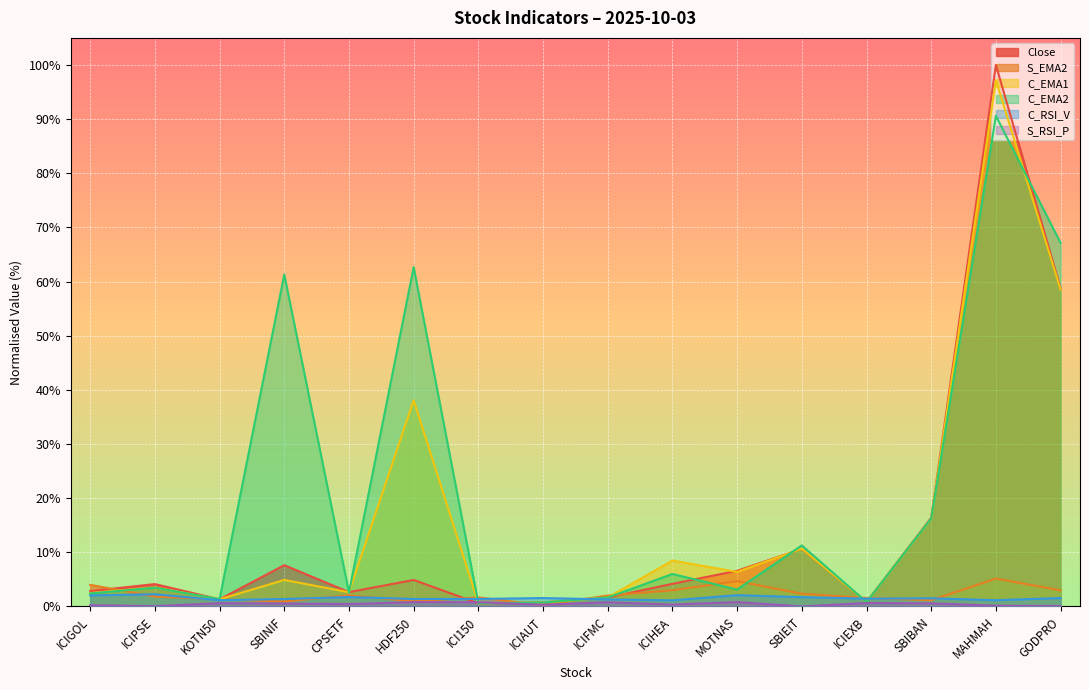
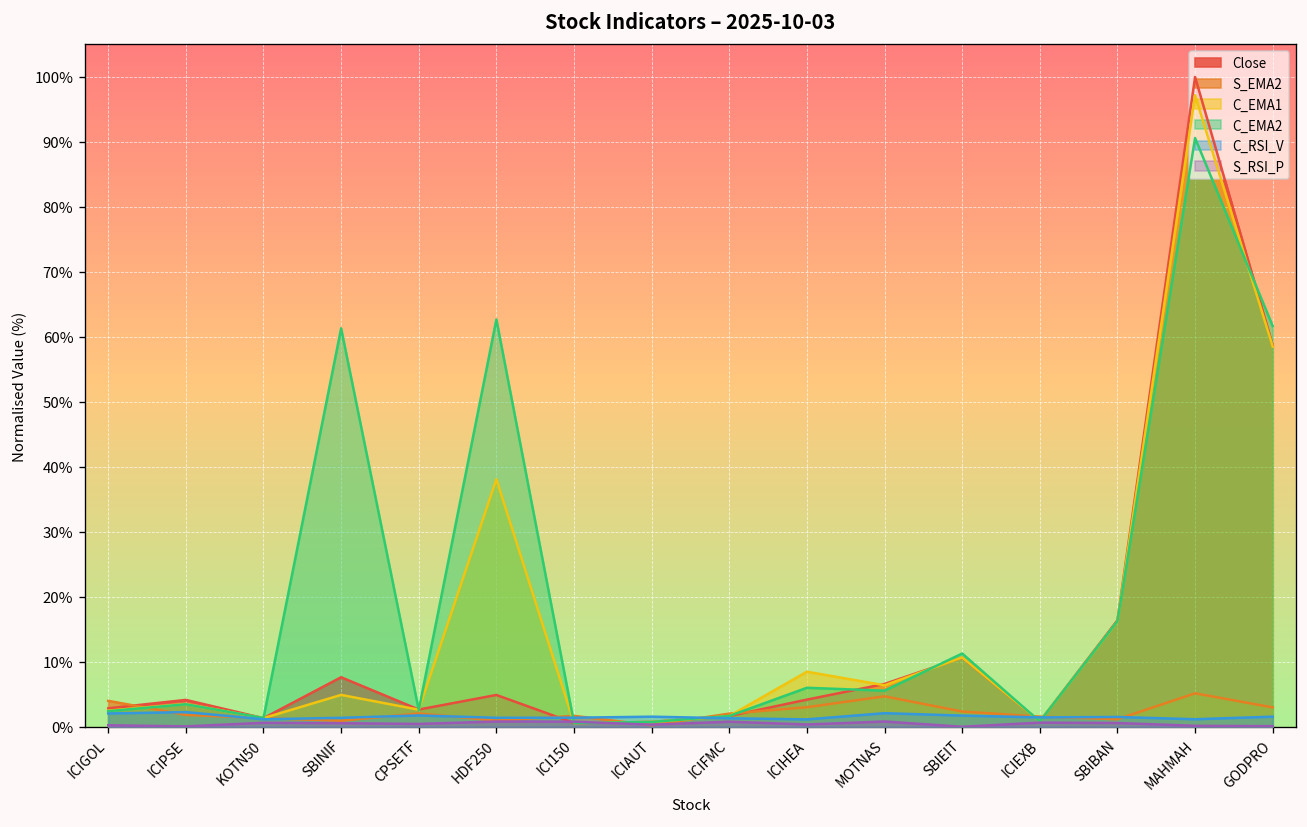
C_EMA2, MOTNAS: 3% -> 6%
C_EMA2, GODPRO: 67% -> 62%
